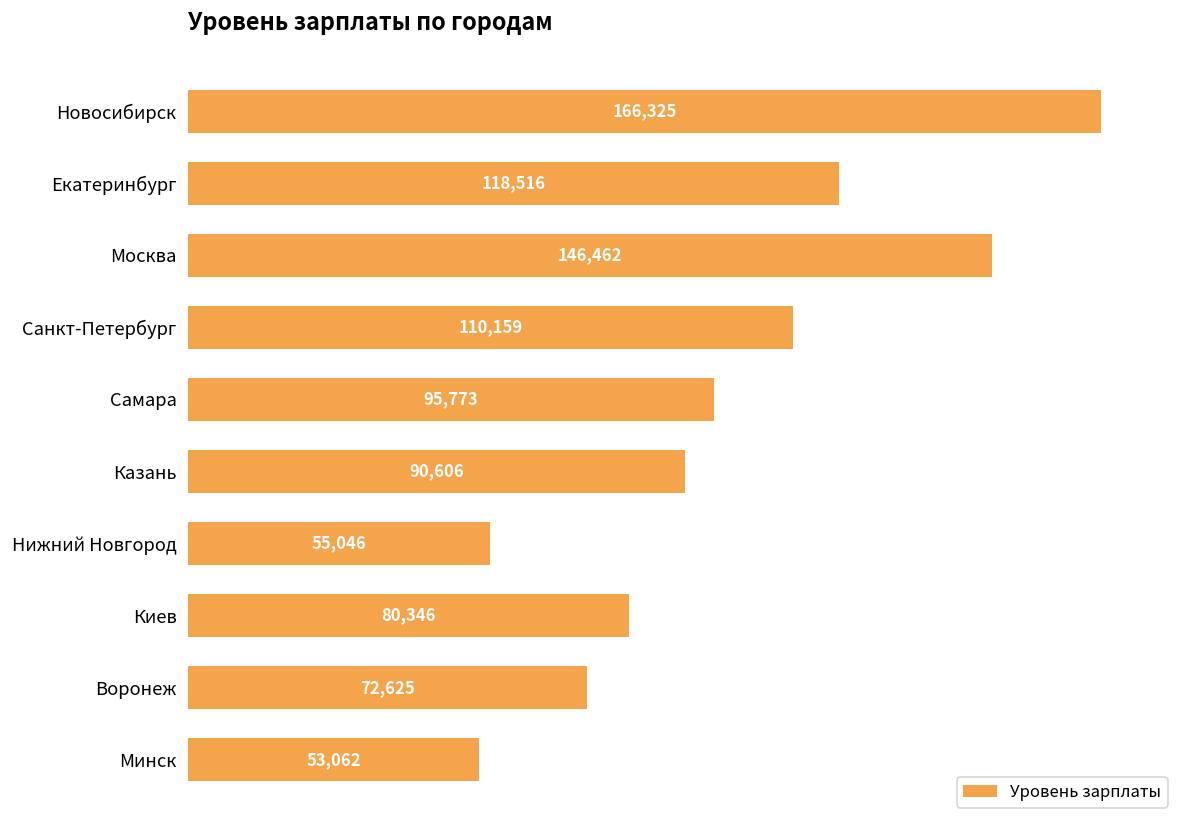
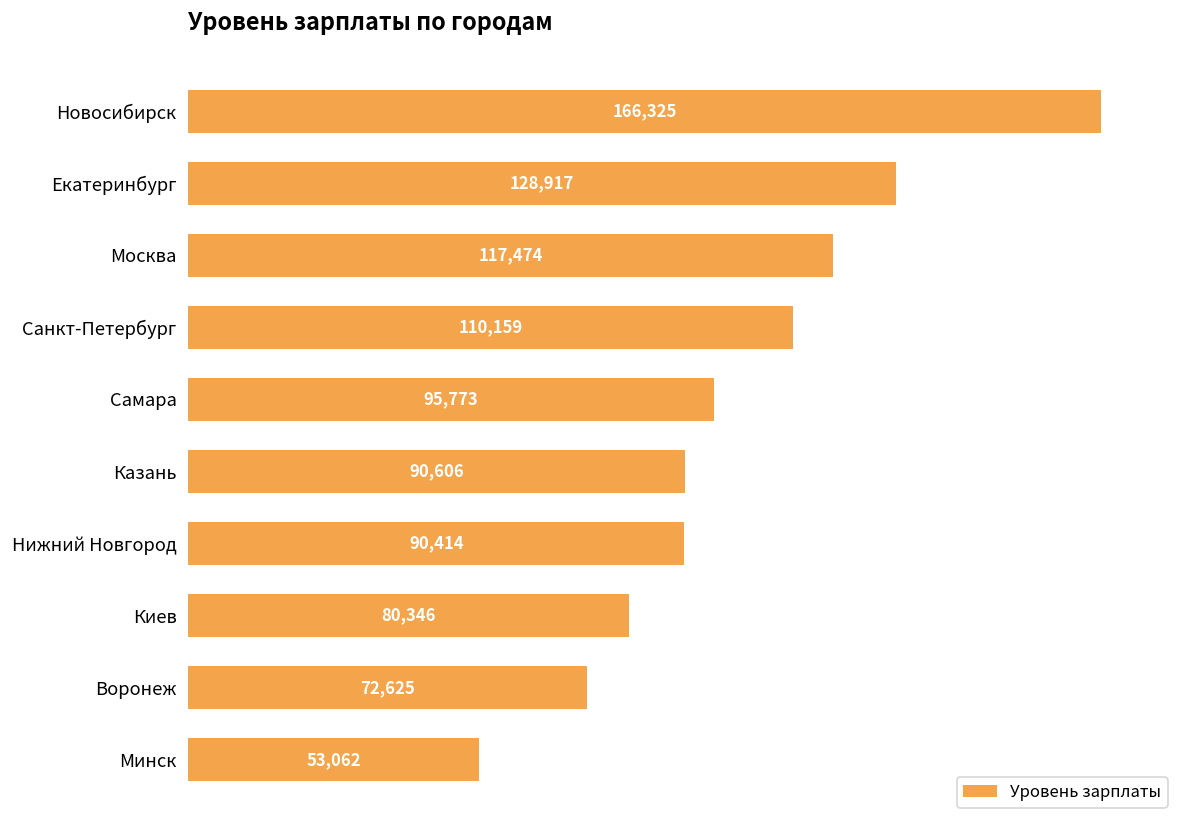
Екатеринбург: 118,516 -> 128,917
Москва: 146,462 -> 117,474
Нижний Новгород: 55,046 -> 90,414
